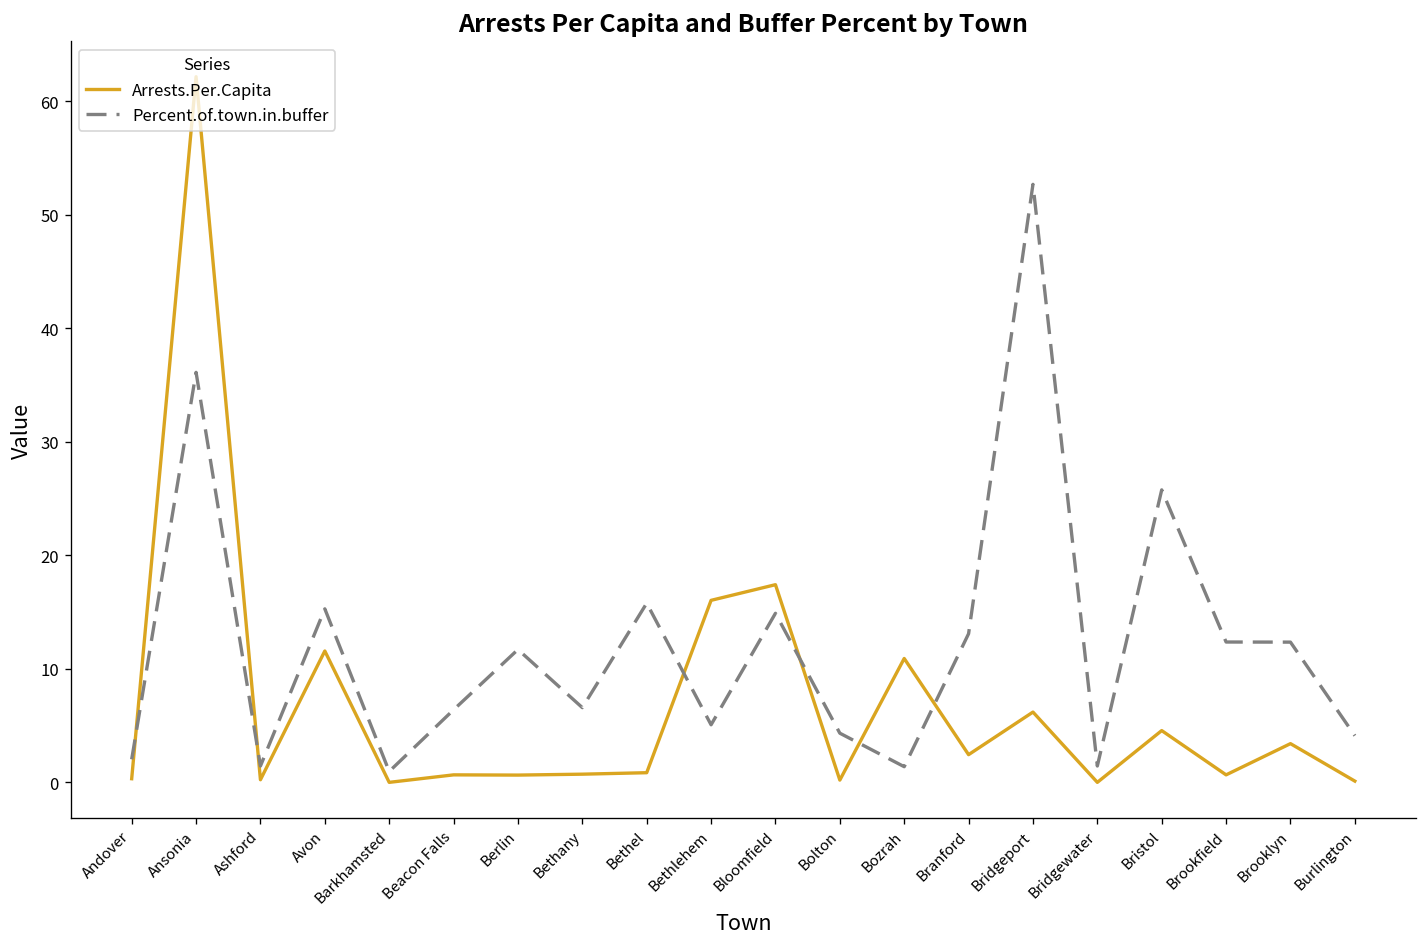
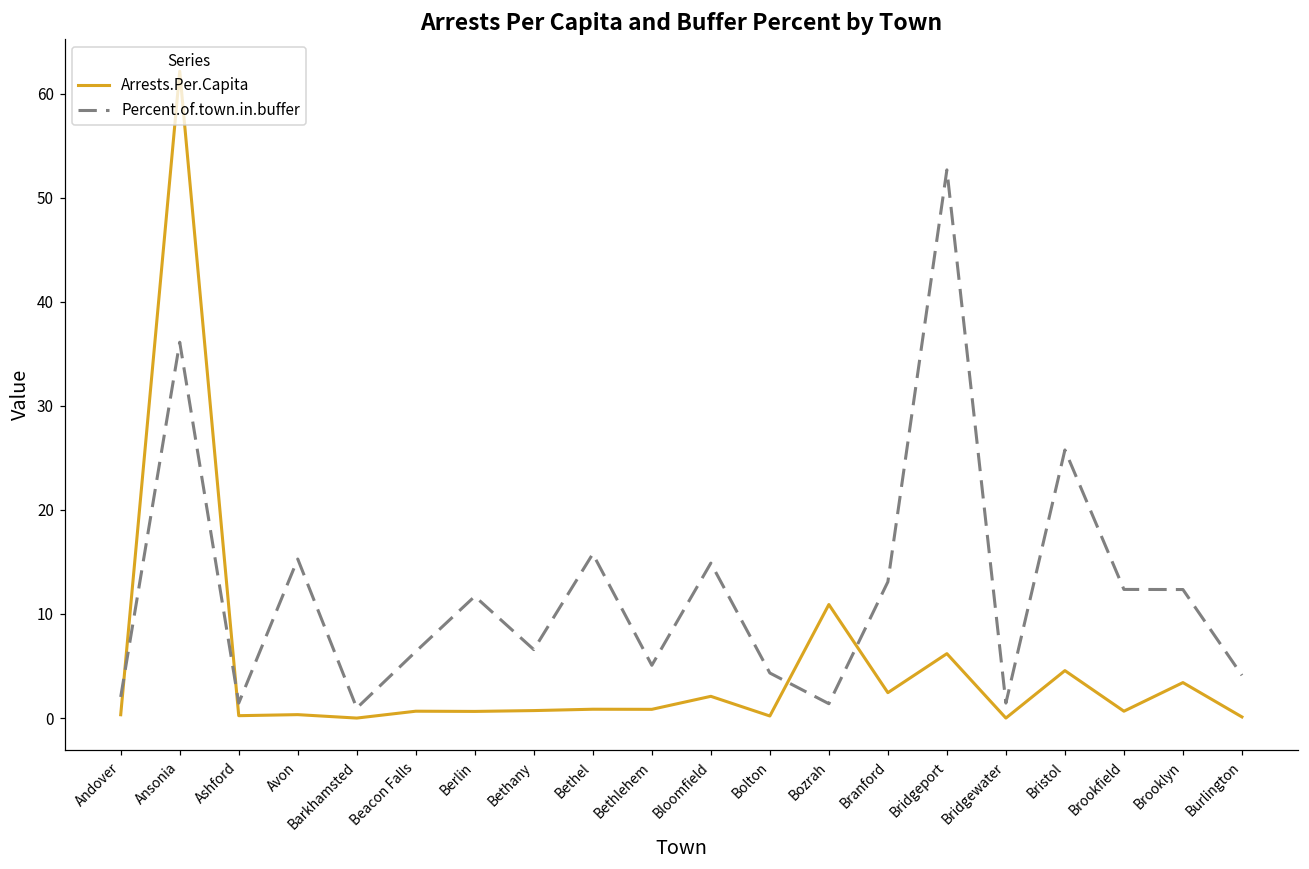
Arrests.Per.Capita, Avon: 12 -> 0
Arrests.Per.Capita, Bethlehem: 16 -> 1
Arrests.Per.Capita, Bloomfield: 17 -> 2
